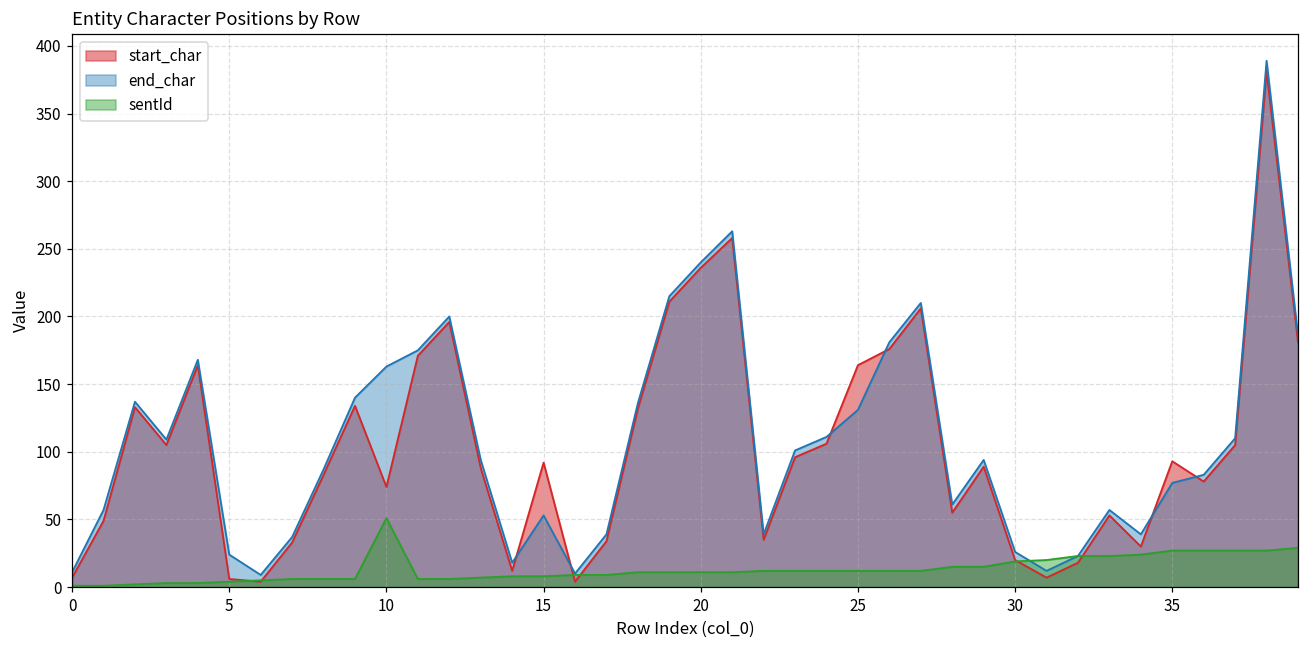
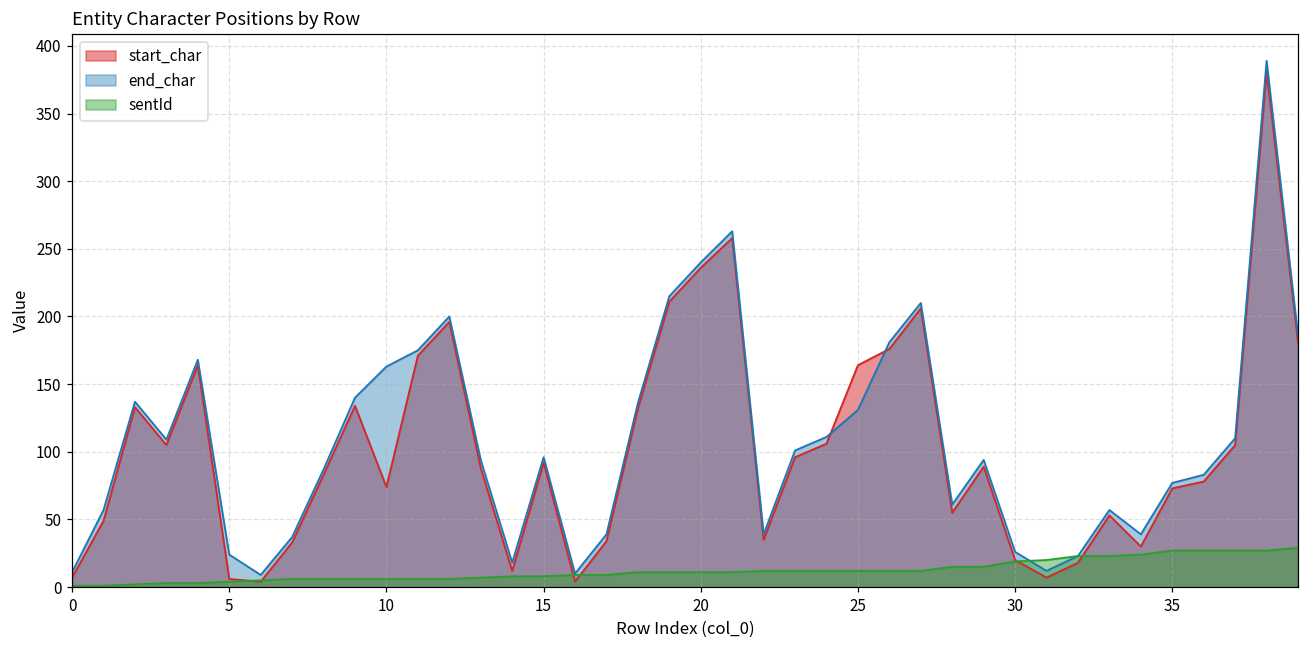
sentId, 10: 51 -> 6
end_char, 15: 53 -> 96
start_char, 35: 93 -> 73
